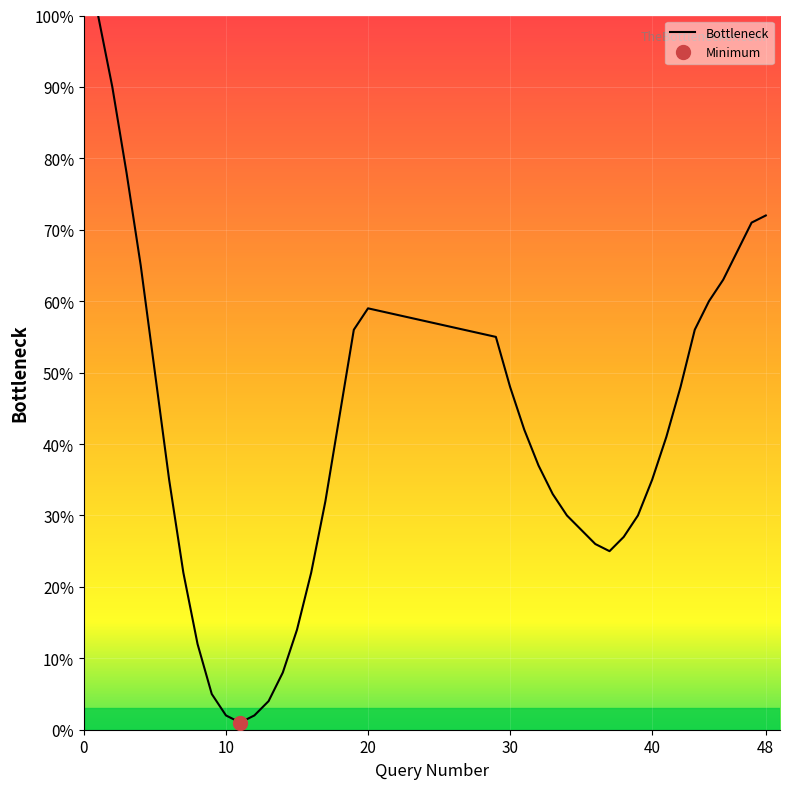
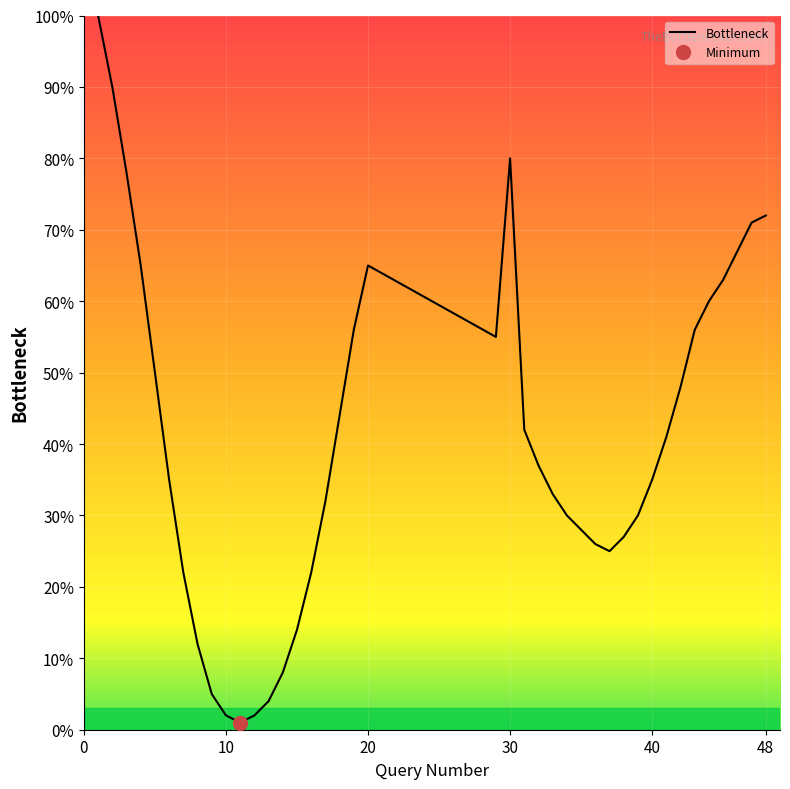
Bottleneck, 20: 59% -> 65%
Bottleneck, 30: 48% -> 80%
